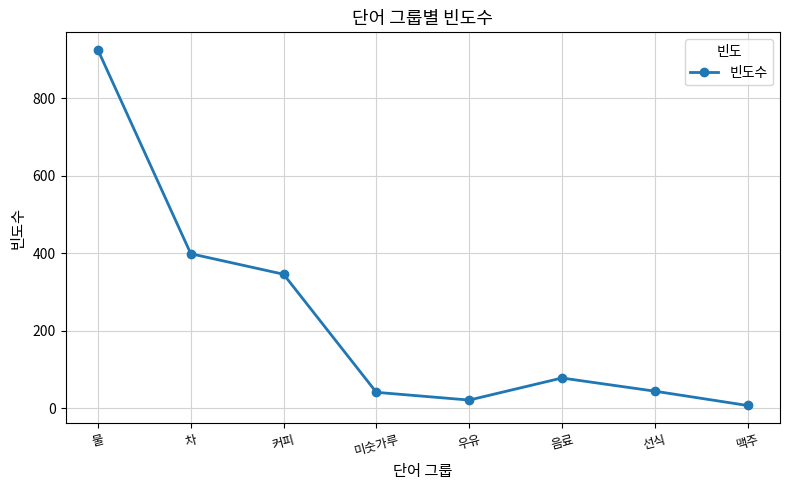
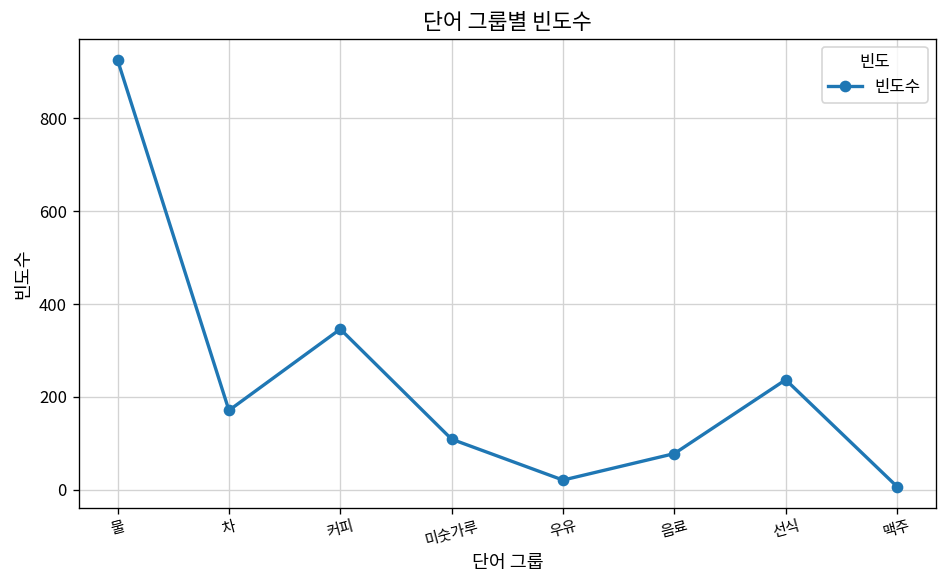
차: 400 -> 170
미숫가루: 40 -> 110
선식: 40 -> 240
